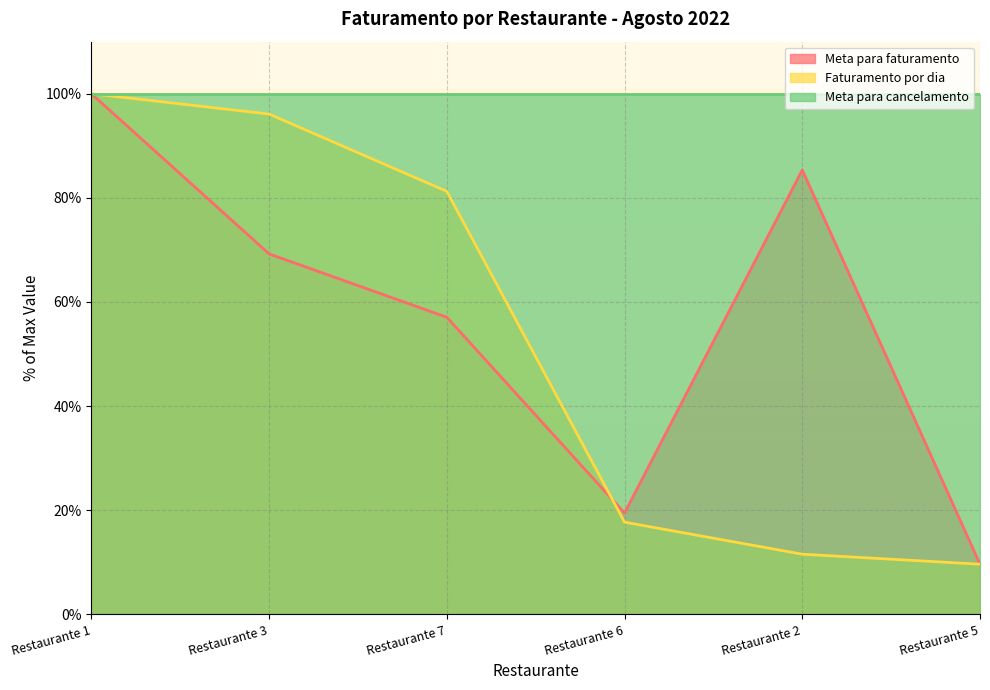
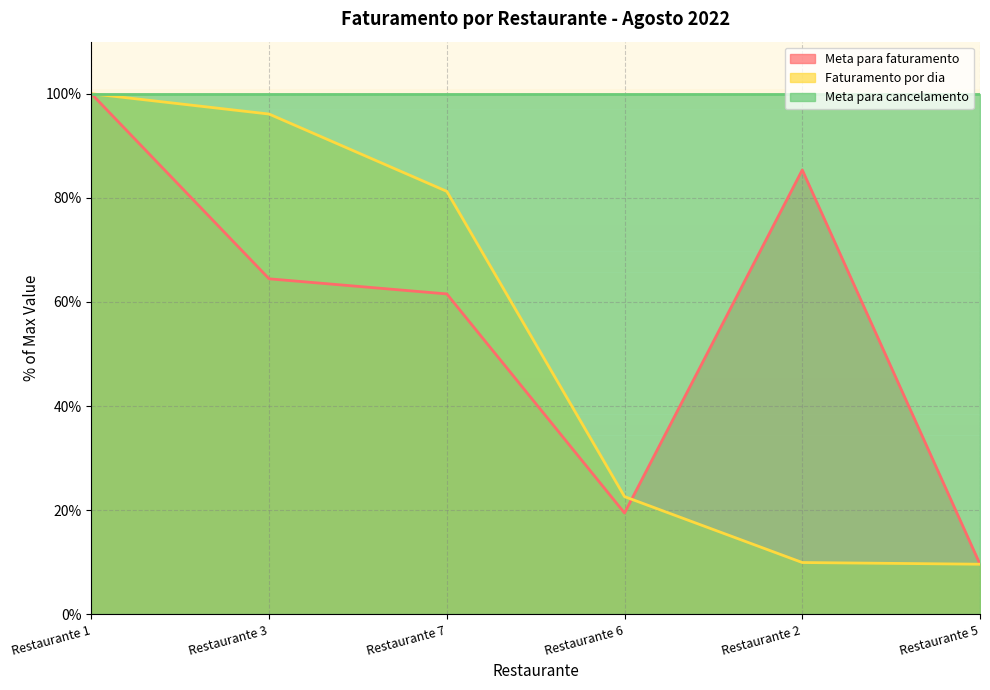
Meta para faturamento, Restaurante 3: 69% -> 64%
Meta para faturamento, Restaurante 7: 57% -> 62%
Faturamento por dia, Restaurante 6: 18% -> 23%
Faturamento por dia, Restaurante 2: 12% -> 10%
